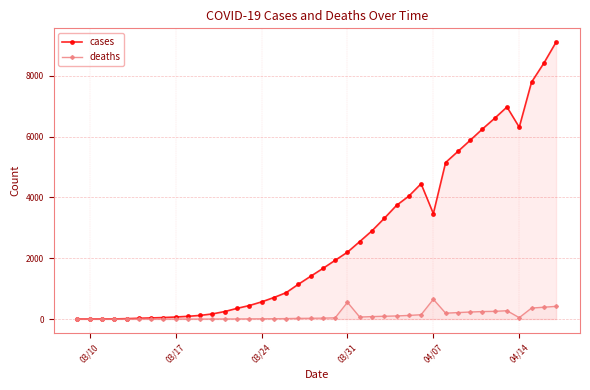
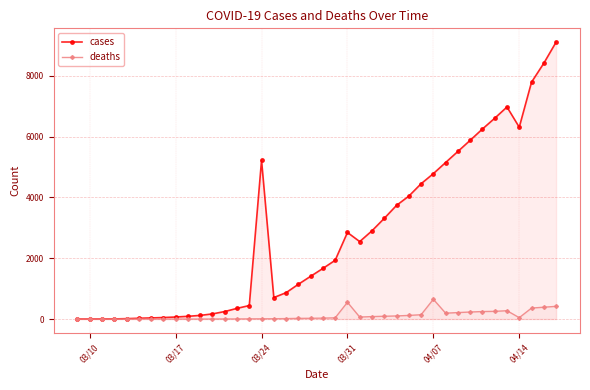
cases, 03/24: 600 -> 5200
cases, 03/31: 2200 -> 2800
cases, 04/07: 3500 -> 4800
